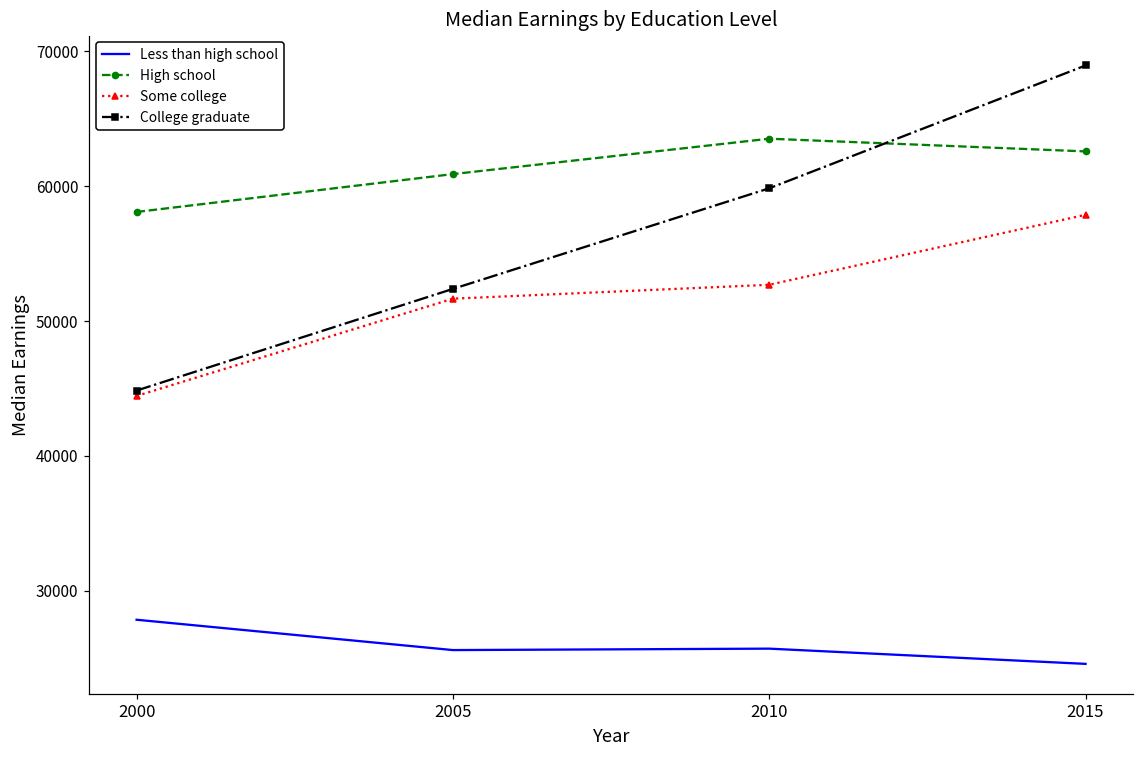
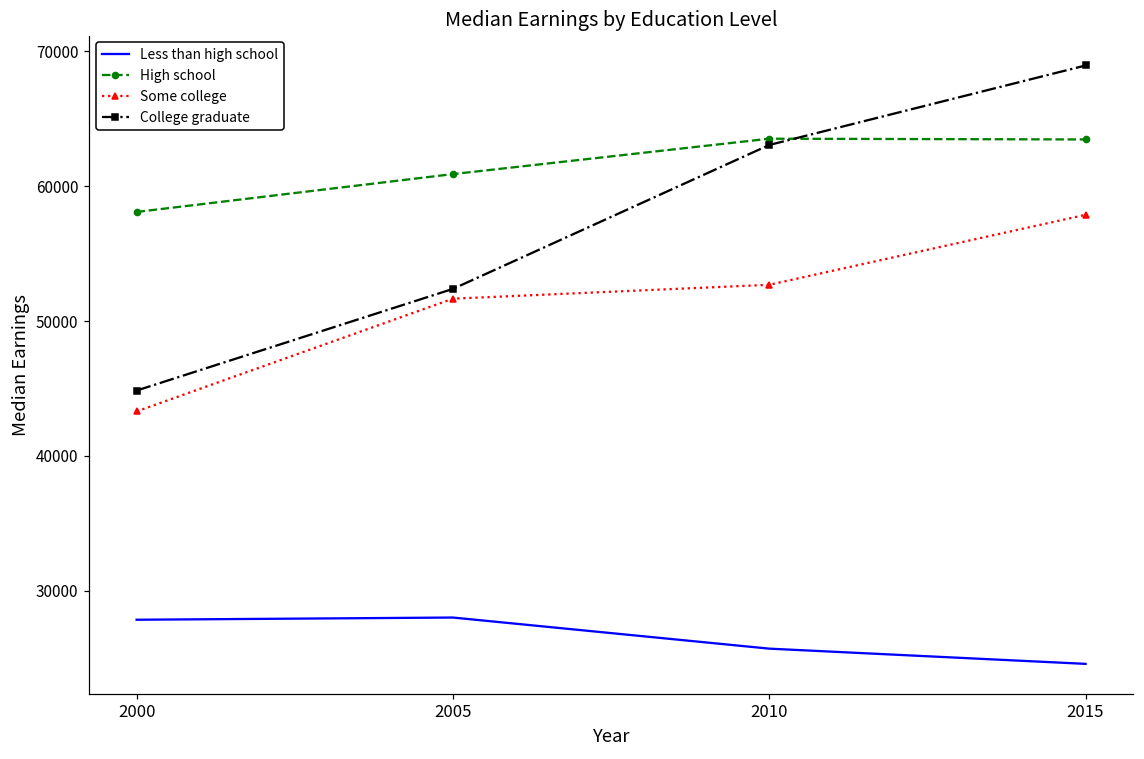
Some college, 2000: 44400 -> 43300
Less than high school, 2005: 25600 -> 28000
College graduate, 2010: 59800 -> 63100
High school, 2015: 62600 -> 63500
